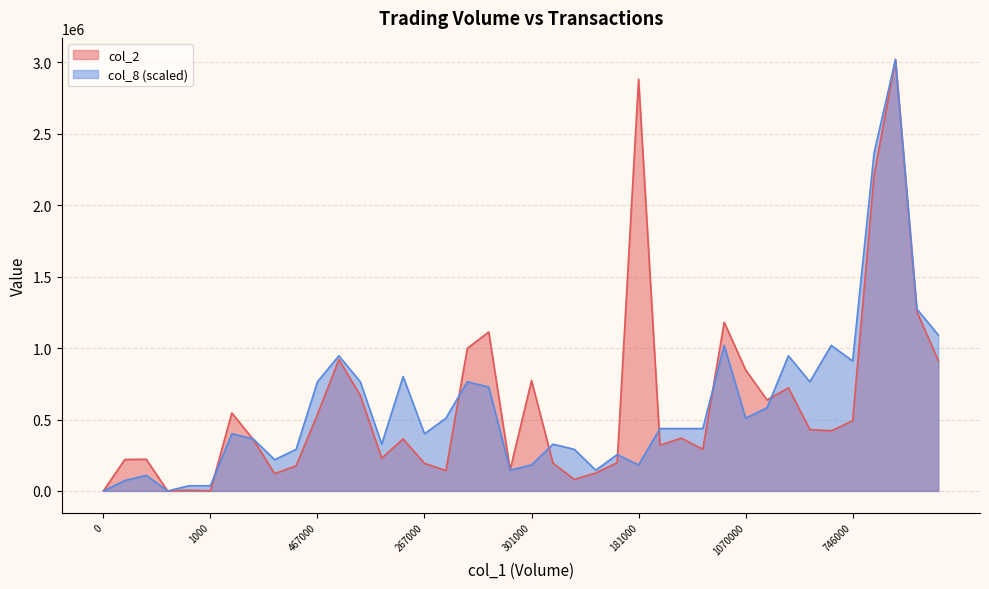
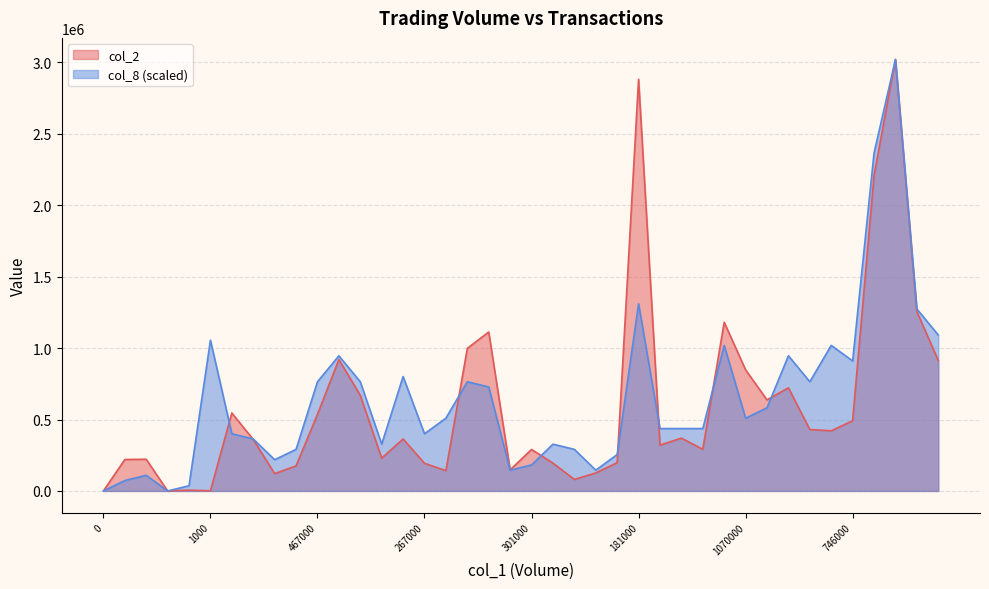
col_8 (scaled), 1000: 40000 -> 1060000
col_2, 301000: 770000 -> 290000
col_8 (scaled), 181000: 180000 -> 1310000
